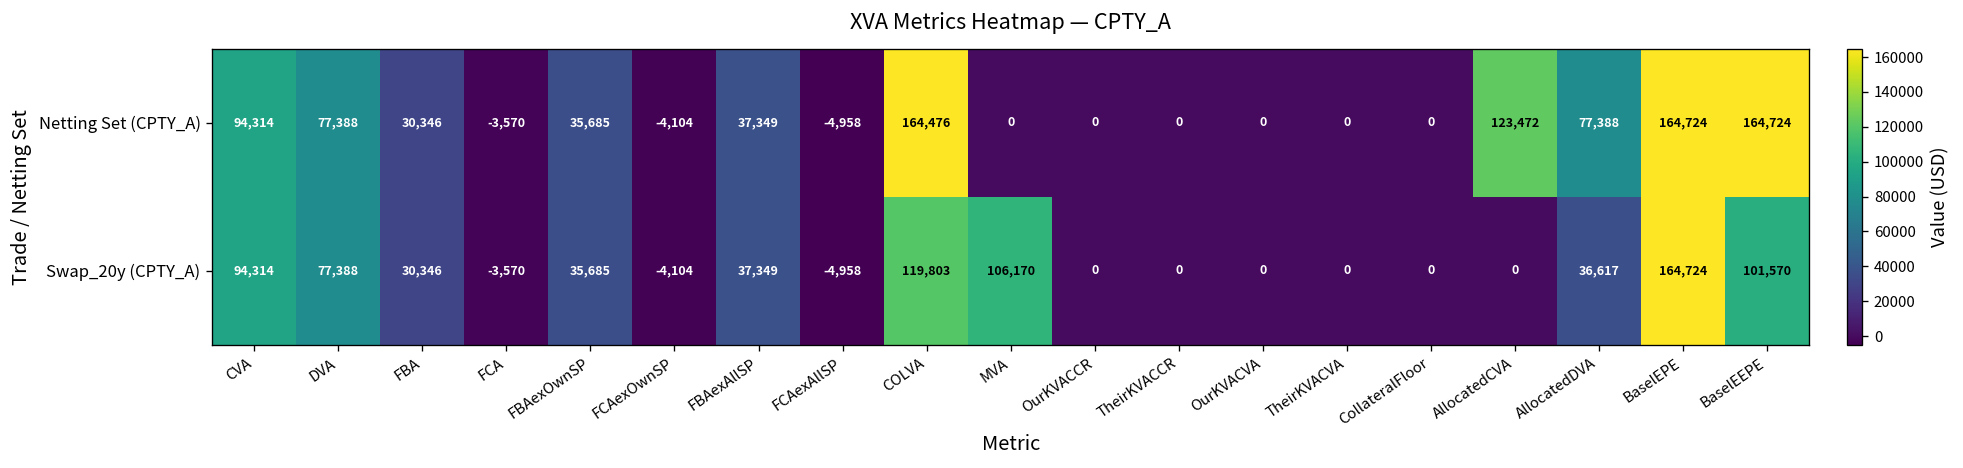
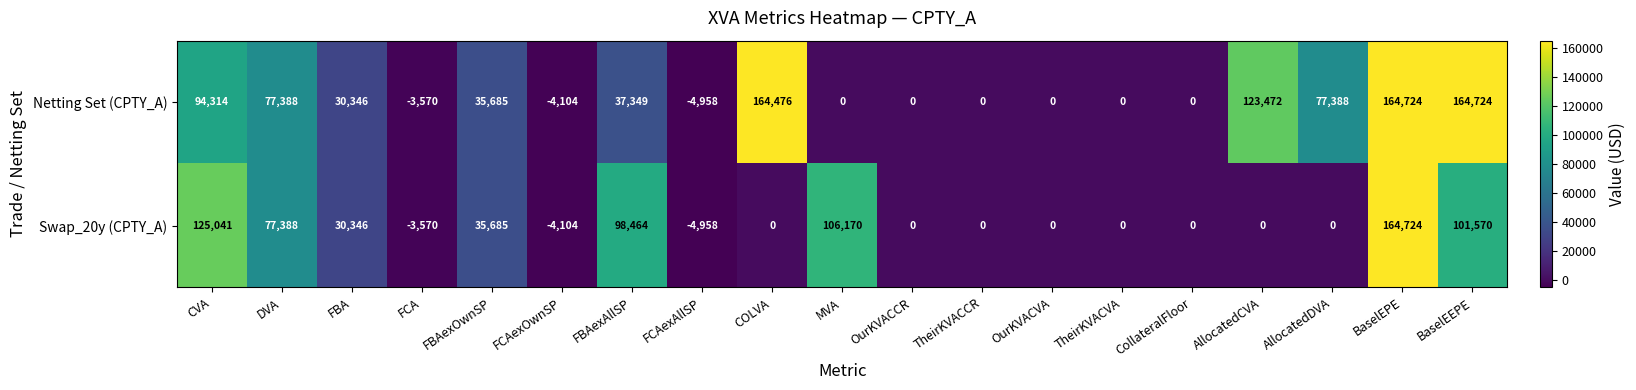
Swap_20y (CPTY_A), CVA: 94,314 -> 125,041
Swap_20y (CPTY_A), FBAexAllSP: 37,349 -> 98,464
Swap_20y (CPTY_A), COLVA: 119,803 -> 0
Swap_20y (CPTY_A), AllocatedDVA: 36,617 -> 0
